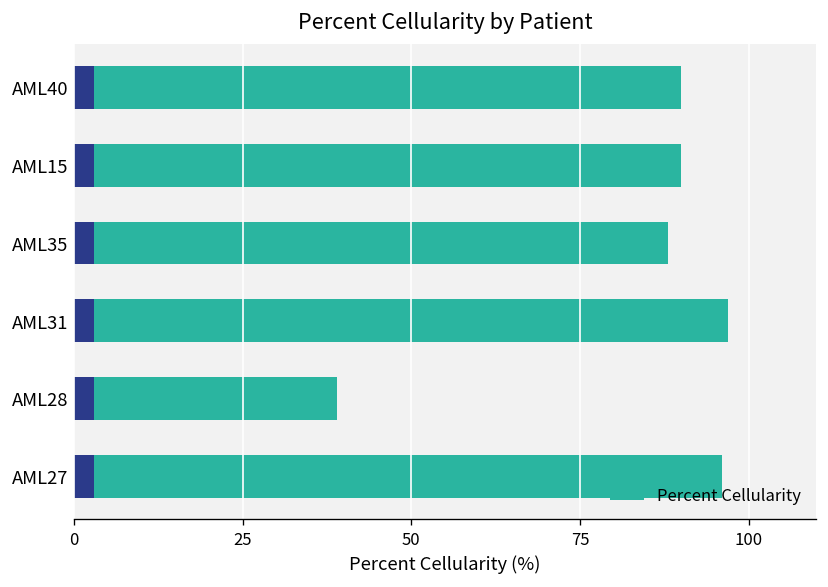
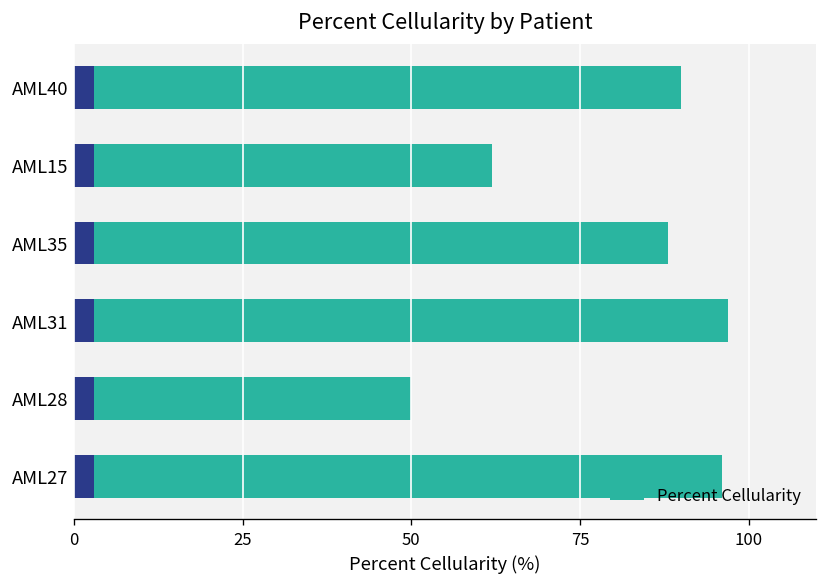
Percent Cellularity, AML15: 90 -> 62
Percent Cellularity, AML28: 39 -> 50
